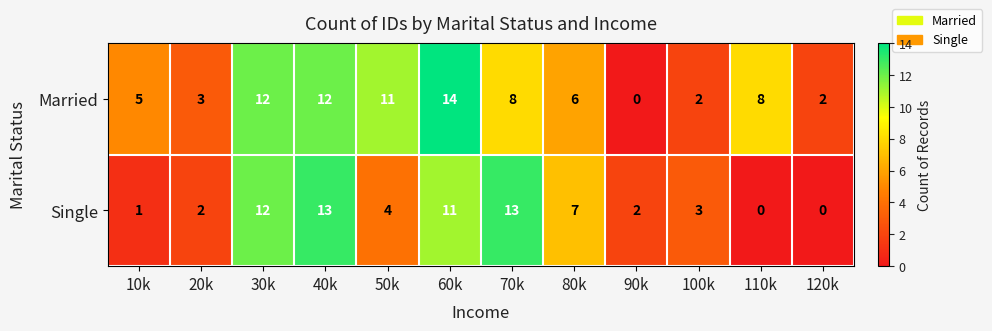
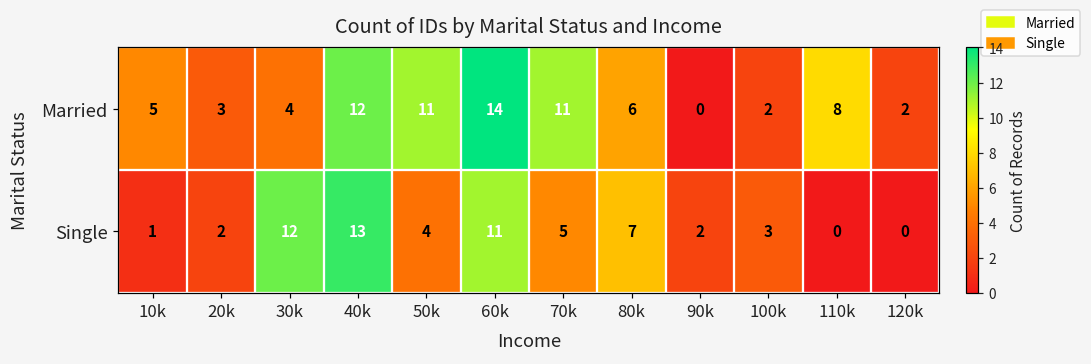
Married, 30k: 12 -> 4
Married, 70k: 8 -> 11
Single, 70k: 13 -> 5
